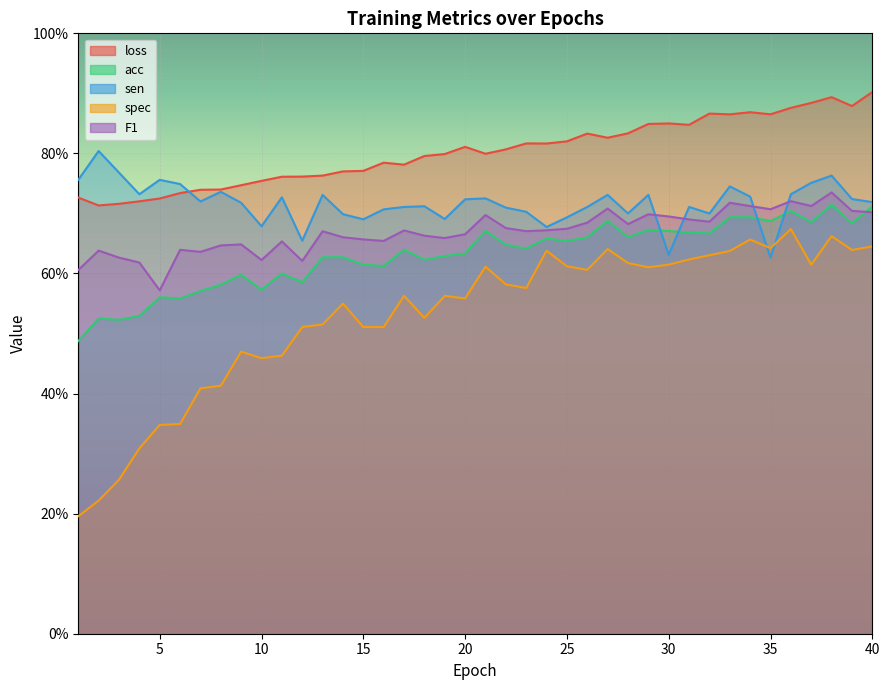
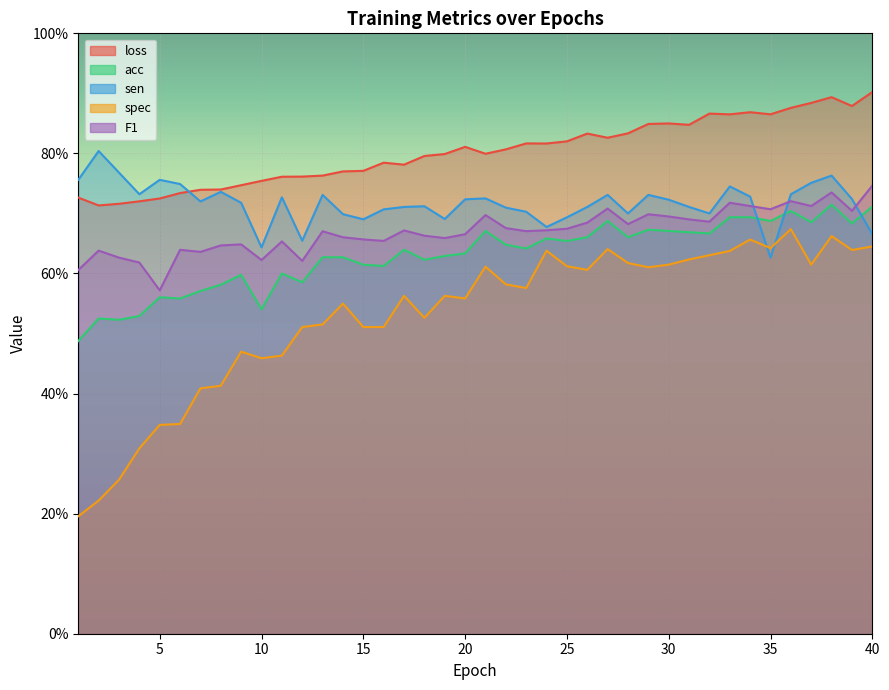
acc, 10: 57% -> 54%
sen, 10: 68% -> 64%
sen, 30: 63% -> 72%
sen, 40: 72% -> 67%
F1, 40: 70% -> 75%
